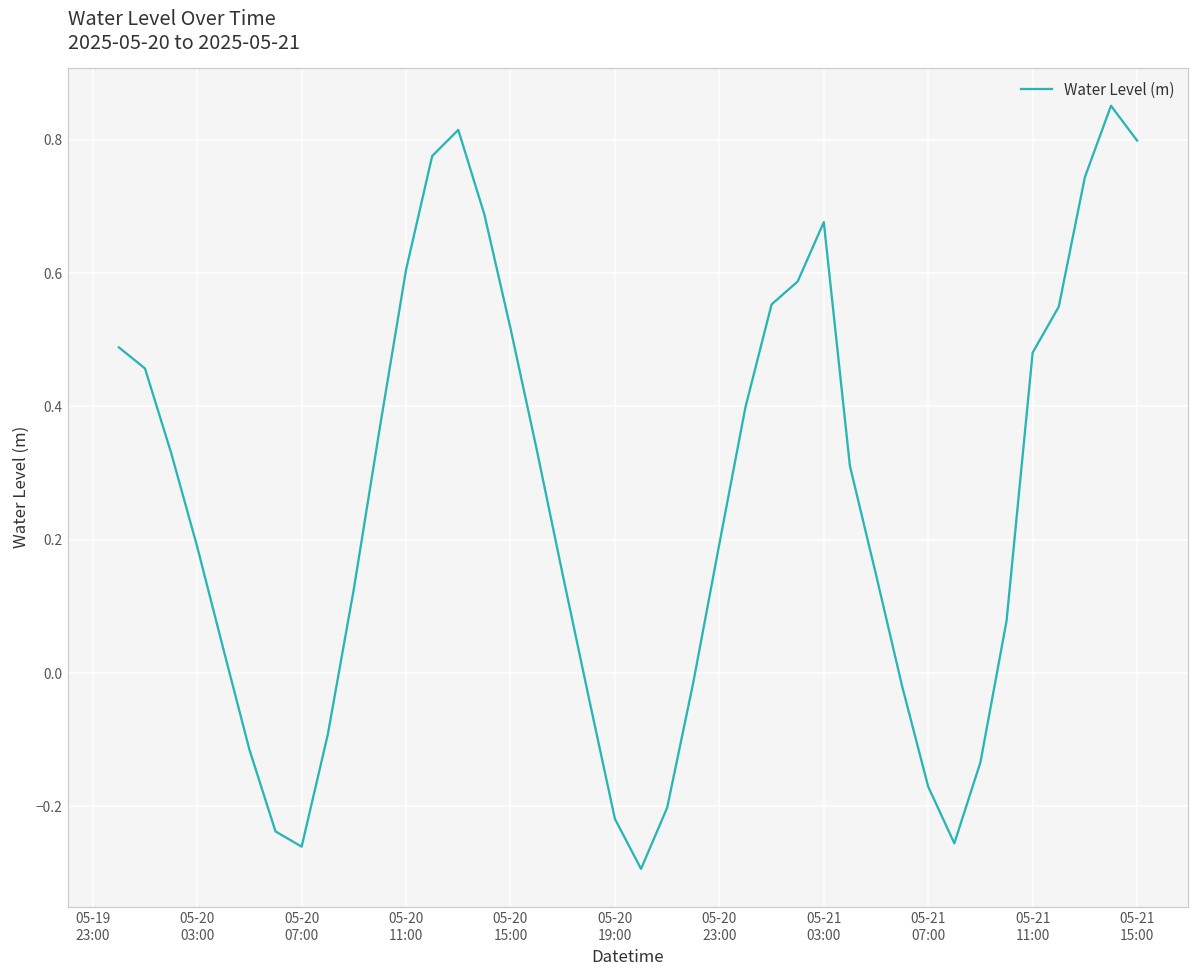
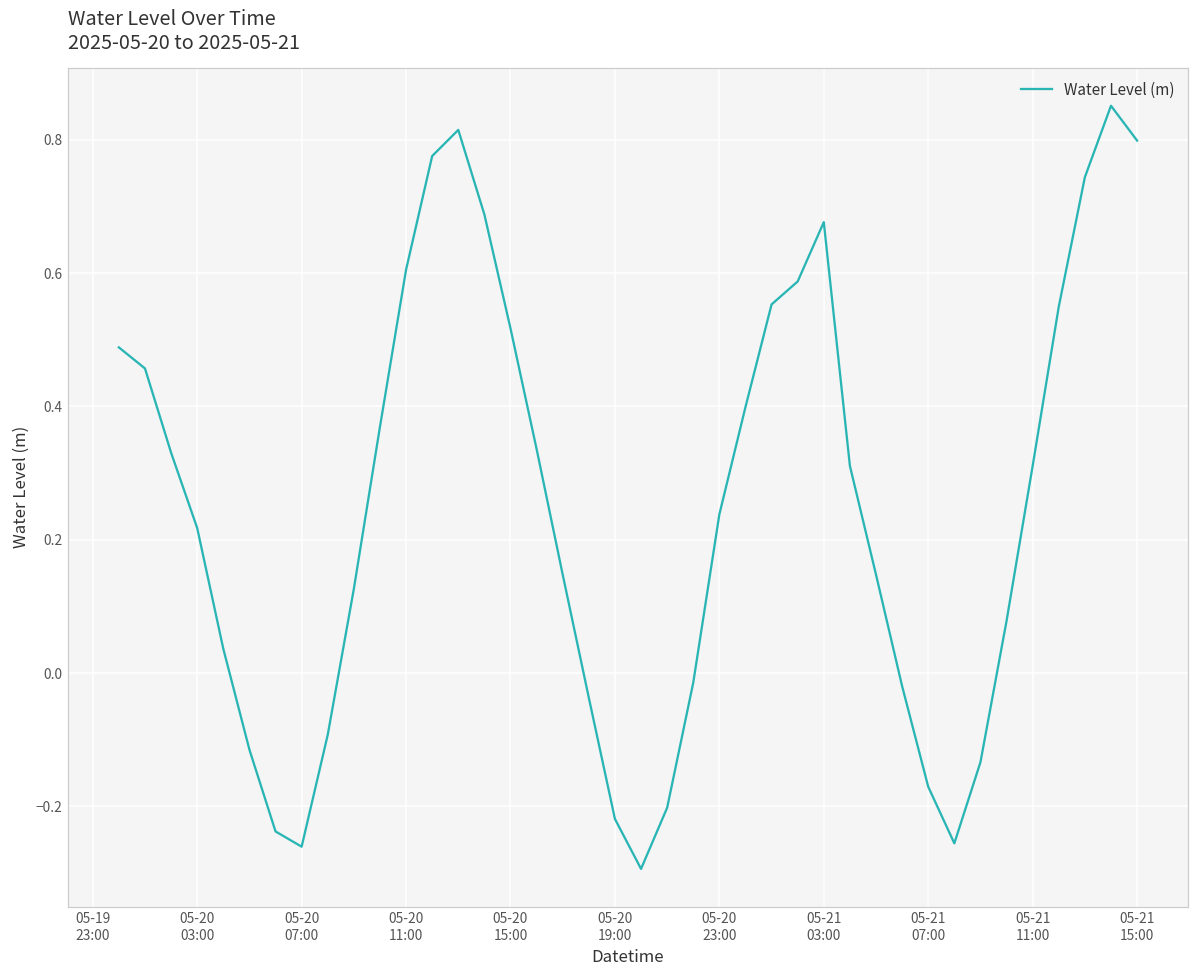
05-20 03:00: 0.19 -> 0.22
05-20 23:00: 0.19 -> 0.24
05-21 11:00: 0.48 -> 0.31
